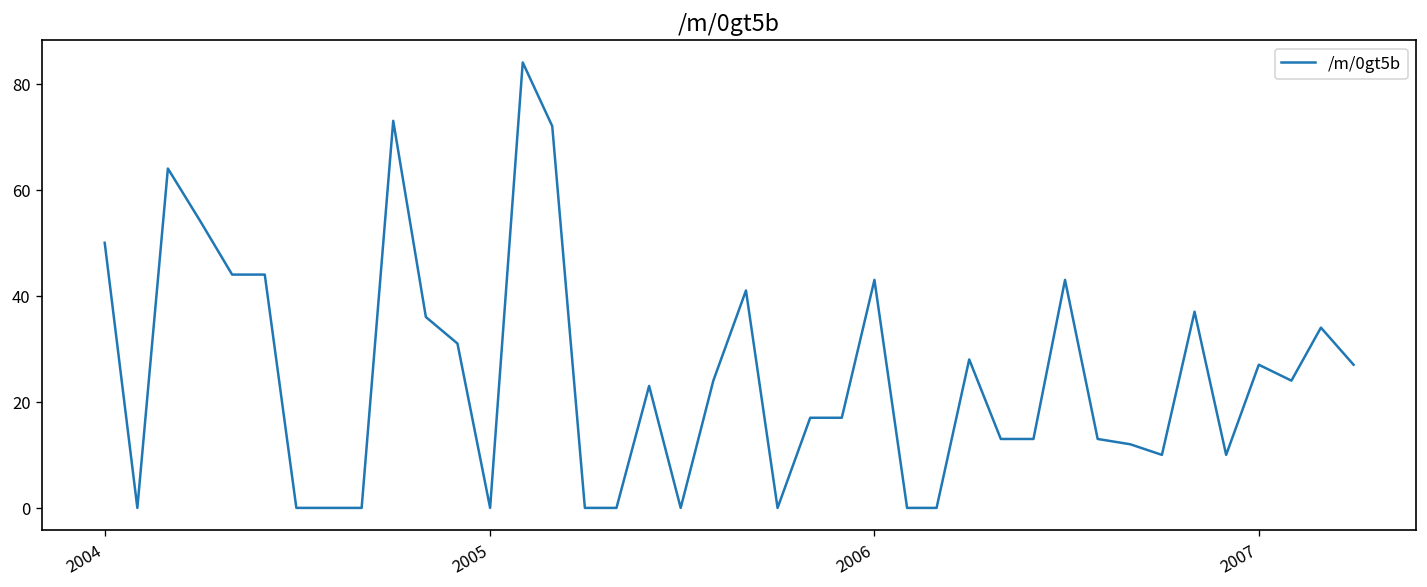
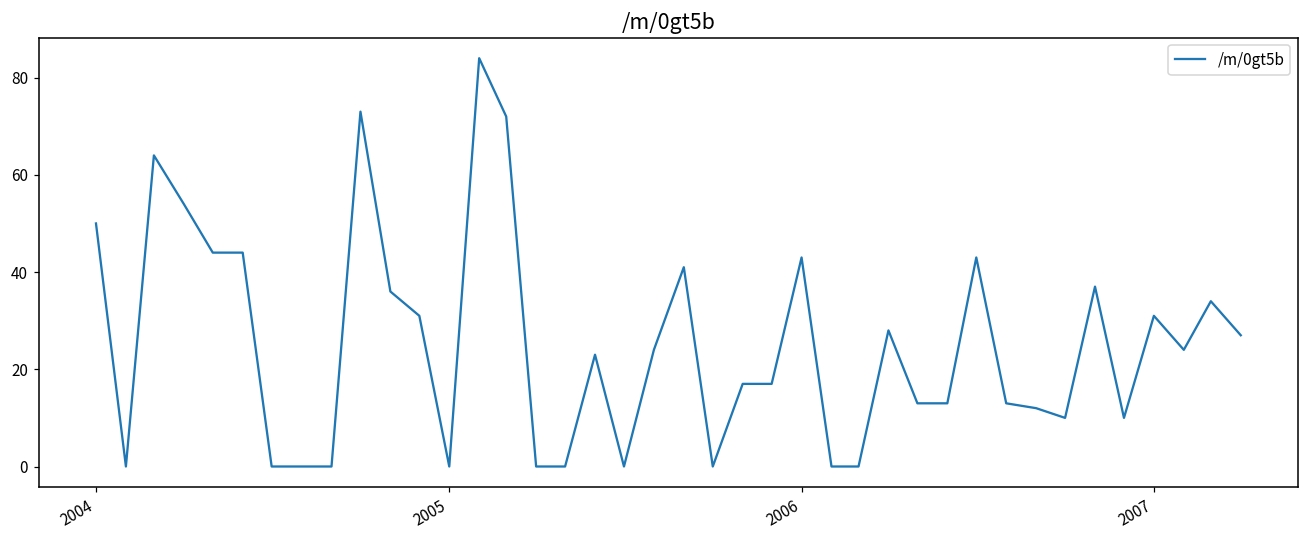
2007: 27 -> 31
